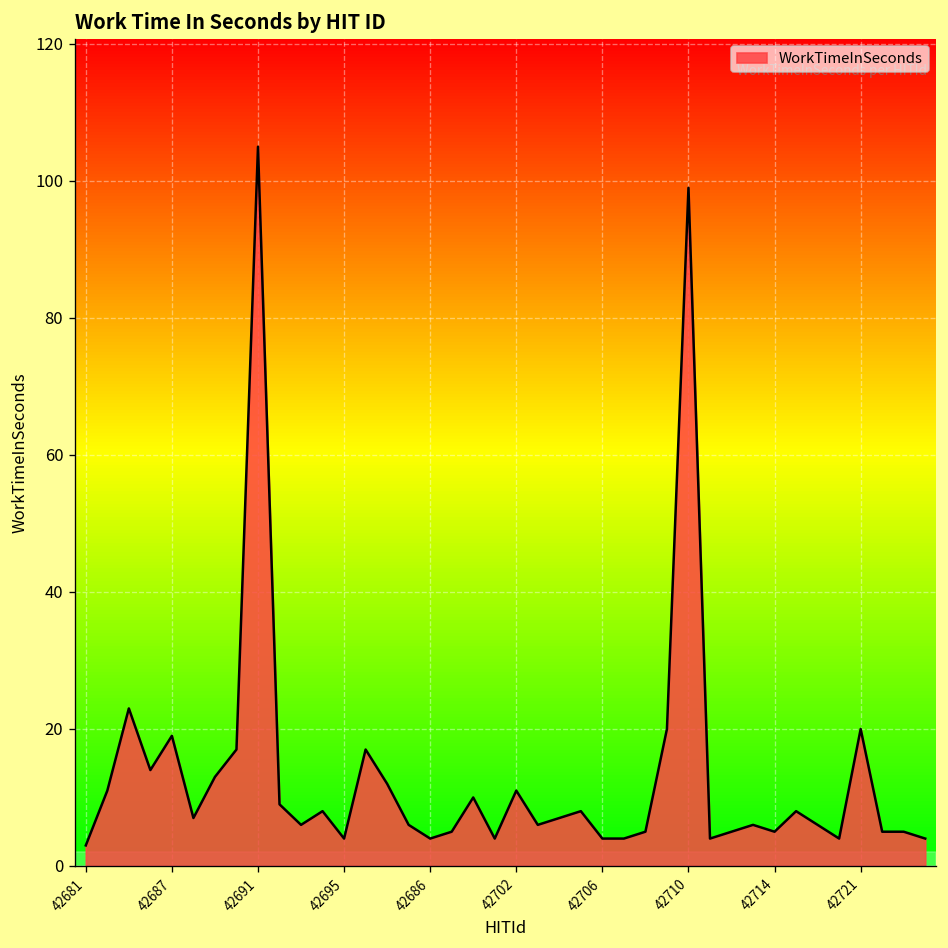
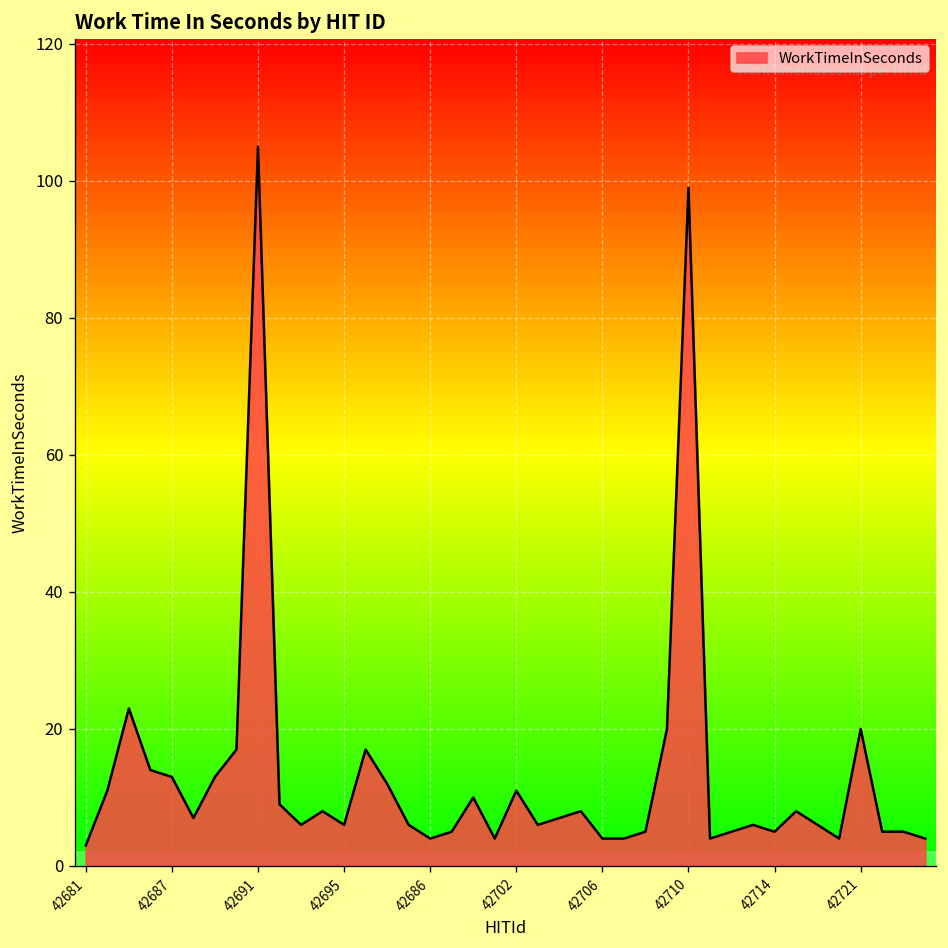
42687: 19 -> 13
42695: 4 -> 6
